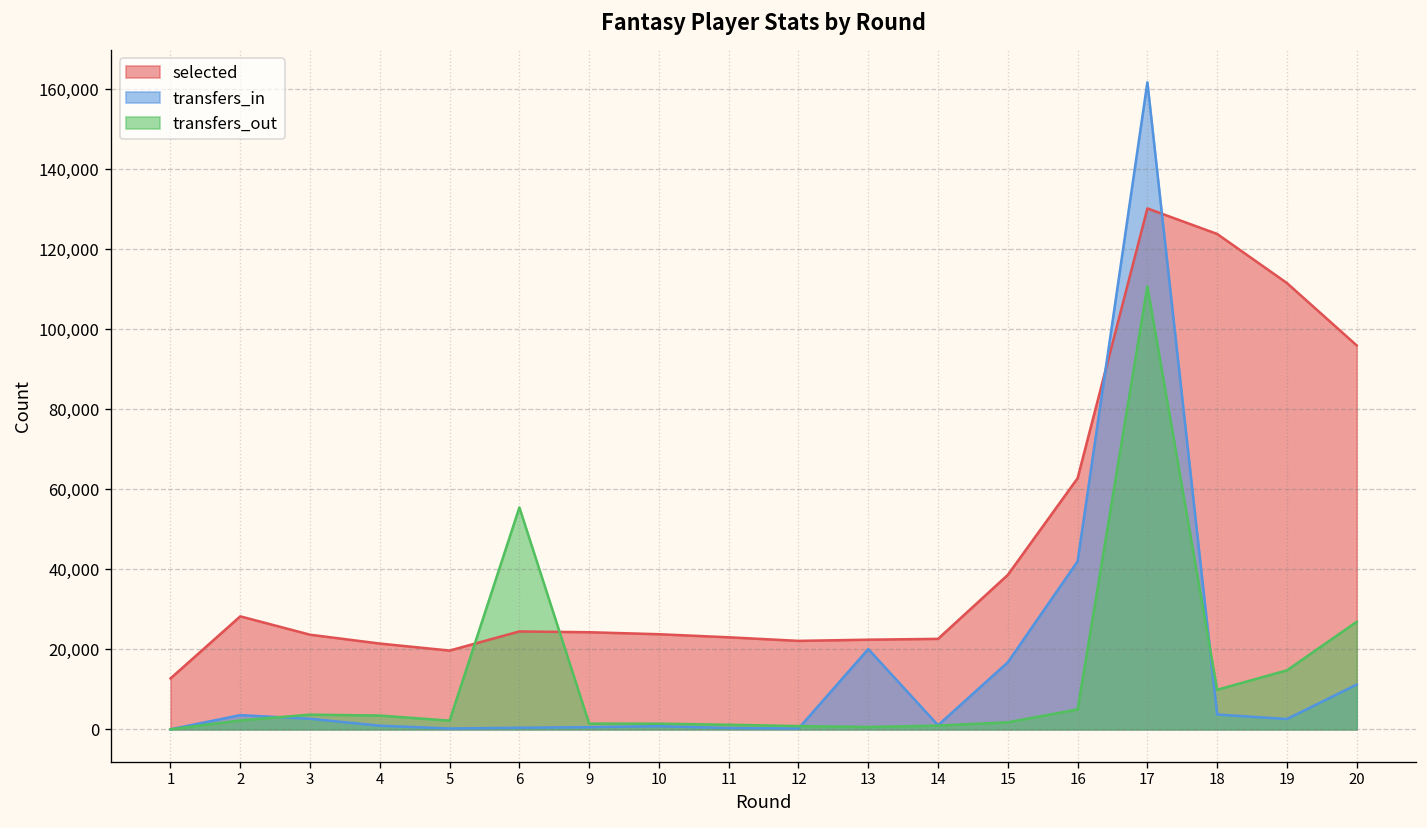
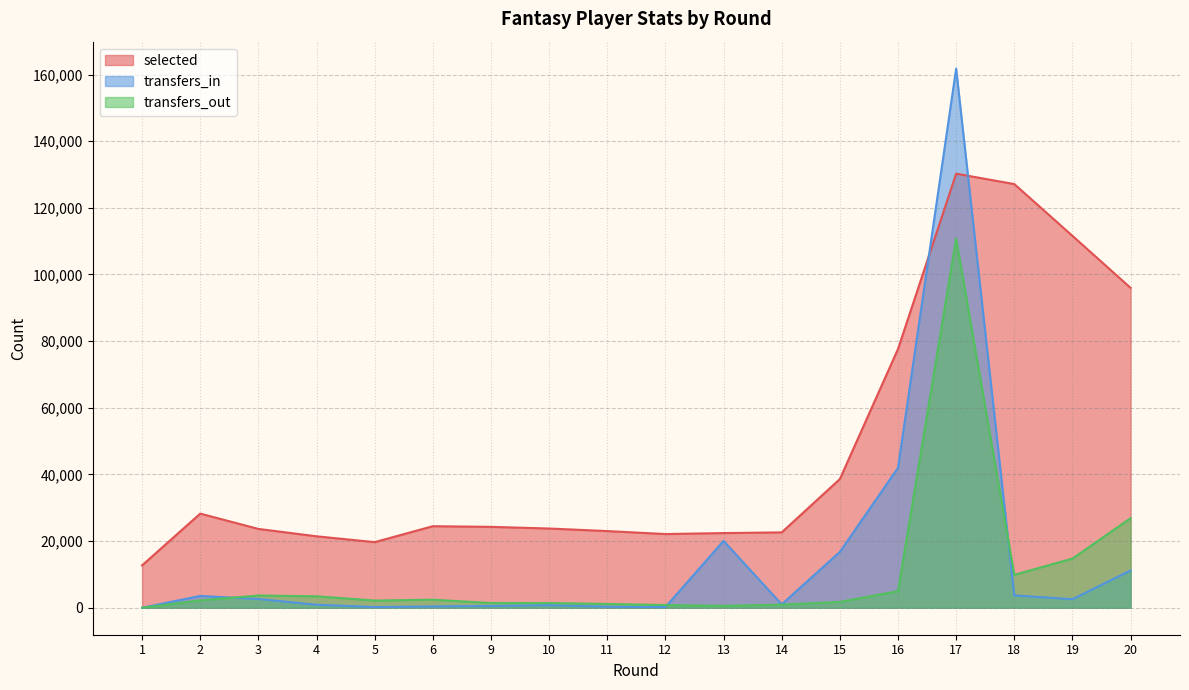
transfers_out, 6: 55,000 -> 2,000
selected, 16: 63,000 -> 78,000
selected, 18: 124,000 -> 127,000
